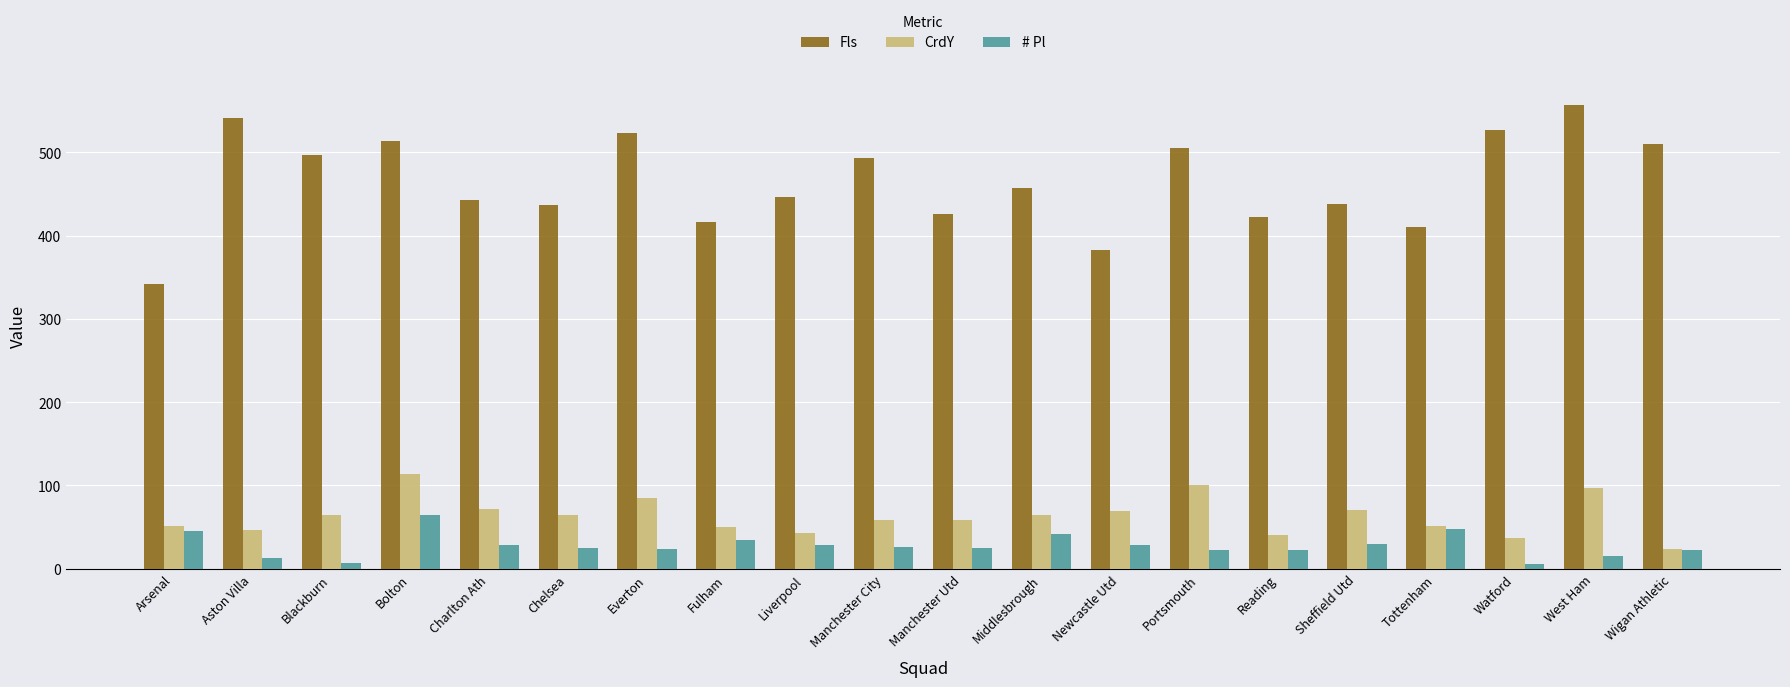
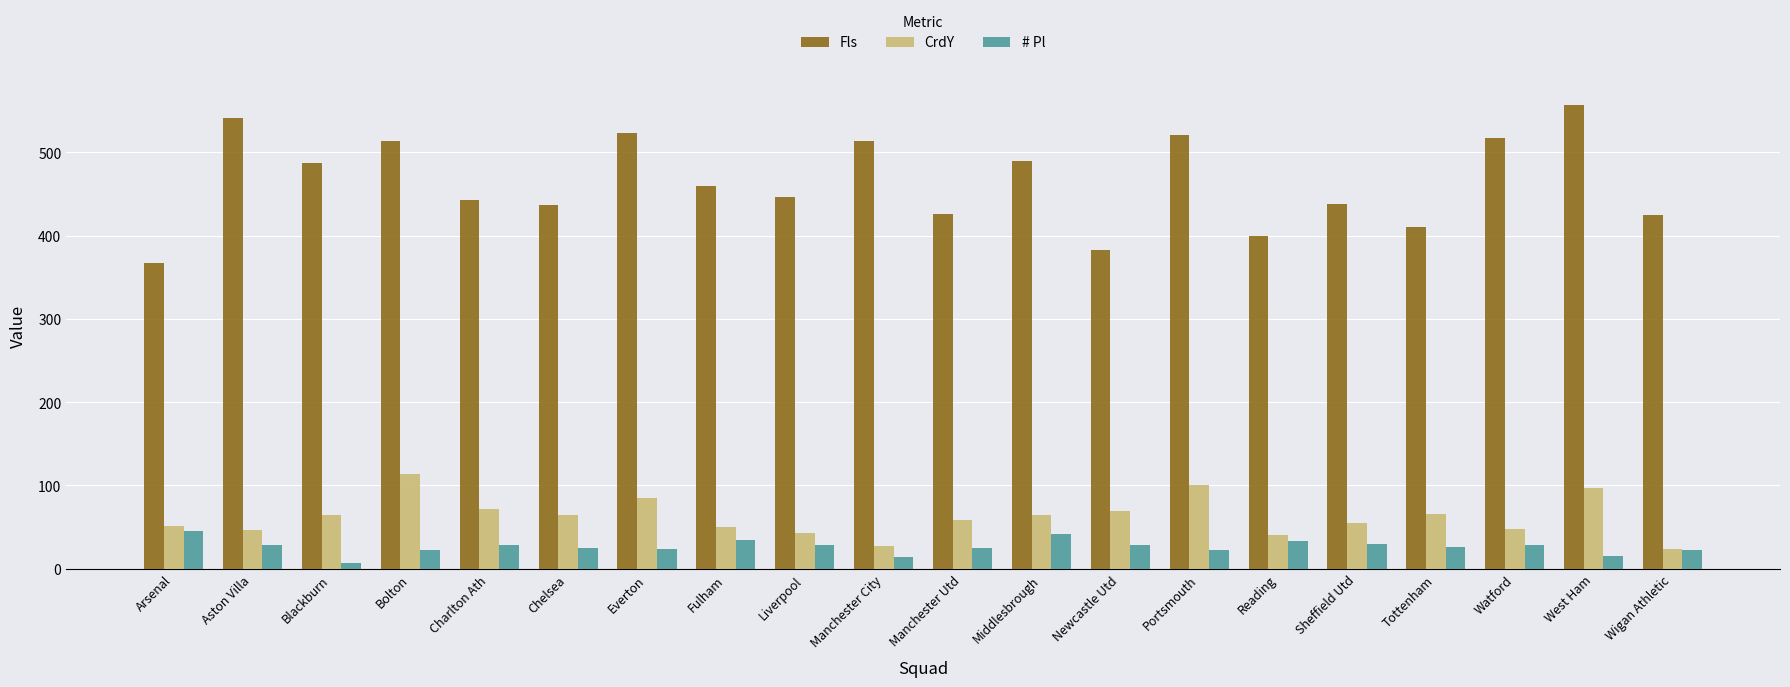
Fls, Arsenal: 340 -> 370
# Pl, Aston Villa: 10 -> 30
Fls, Blackburn: 500 -> 490
# Pl, Bolton: 60 -> 20
Fls, Fulham: 420 -> 460
Fls, Manchester City: 490 -> 510
CrdY, Manchester City: 60 -> 30
# Pl, Manchester City: 30 -> 10
Fls, Middlesbrough: 460 -> 490
Fls, Portsmouth: 510 -> 520
Fls, Reading: 420 -> 400
# Pl, Reading: 20 -> 30
CrdY, Sheffield Utd: 70 -> 60
CrdY, Tottenham: 50 -> 70
# Pl, Tottenham: 50 -> 30
Fls, Watford: 530 -> 520
CrdY, Watford: 40 -> 50
# Pl, Watford: 10 -> 30
Fls, Wigan Athletic: 510 -> 430
